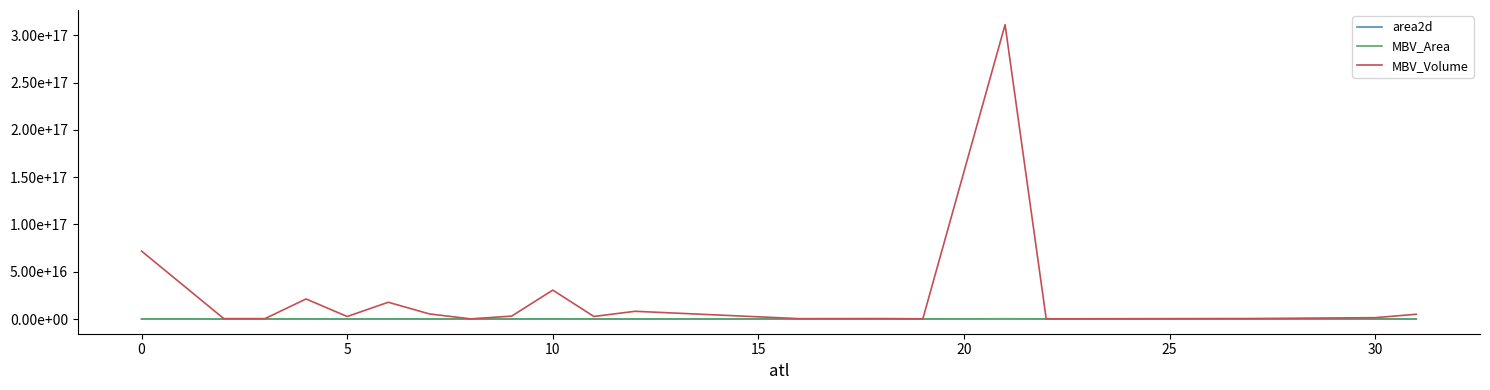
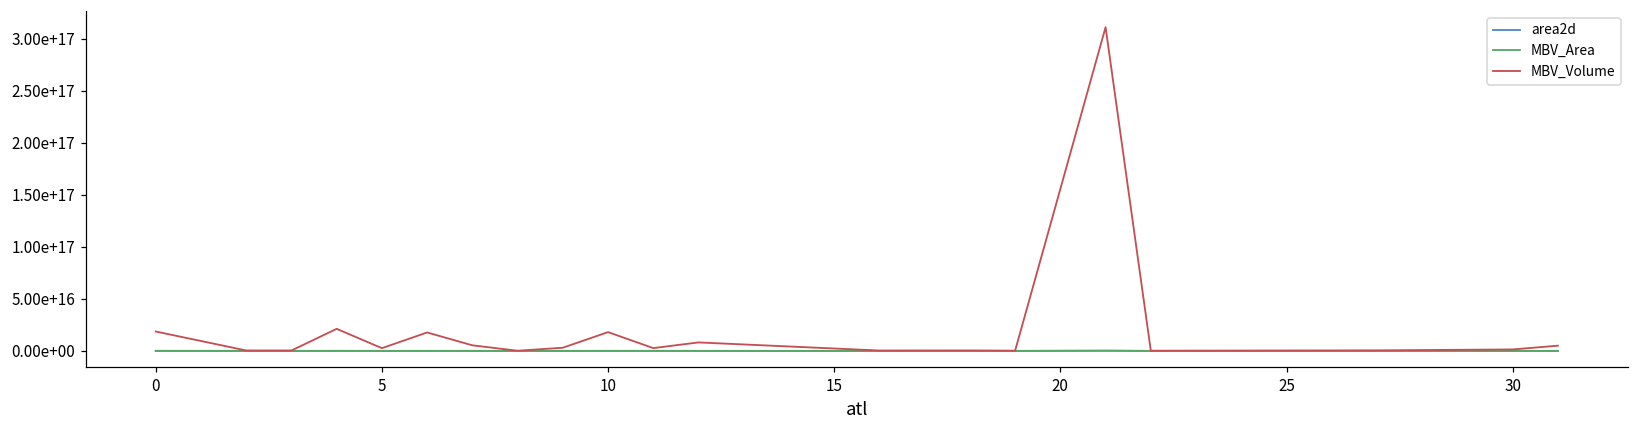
MBV_Volume, 0: 70000000000000000 -> 20000000000000000
MBV_Volume, 10: 30000000000000000 -> 20000000000000000
